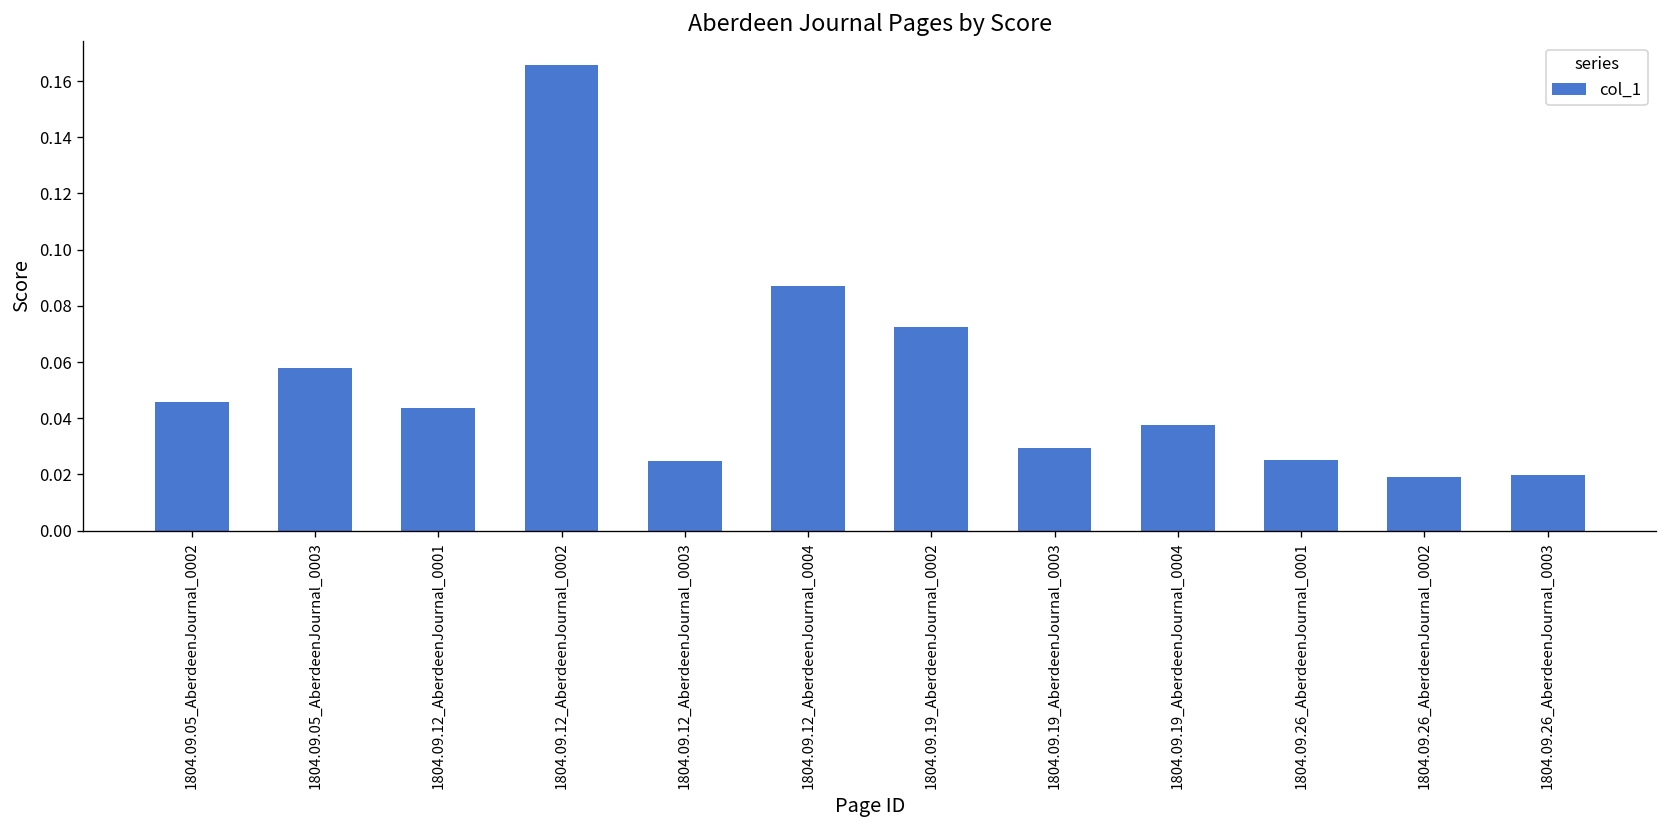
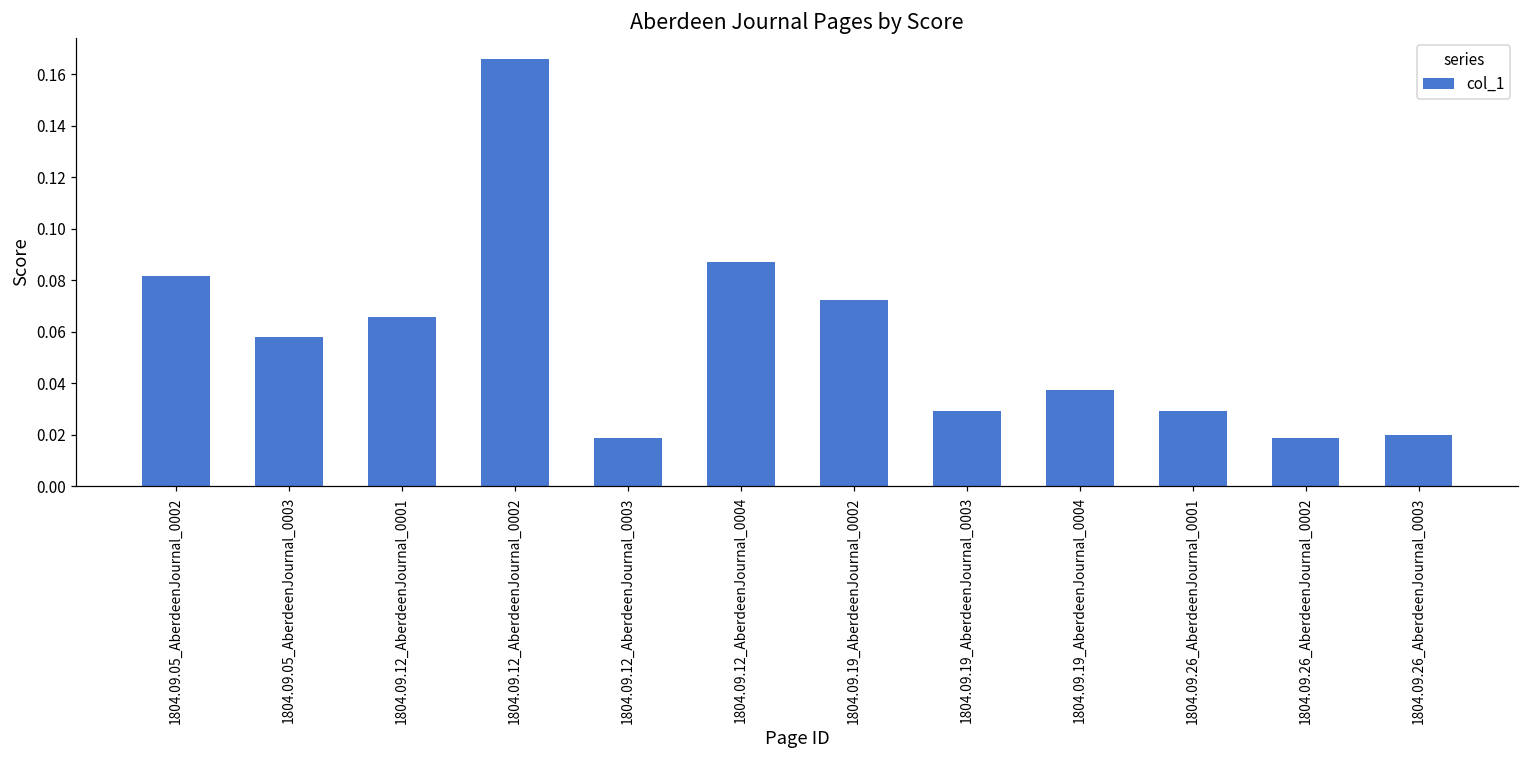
1804.09.05_AberdeenJournal_0002: 0.046 -> 0.082
1804.09.12_AberdeenJournal_0001: 0.044 -> 0.066
1804.09.12_AberdeenJournal_0003: 0.025 -> 0.019
1804.09.26_AberdeenJournal_0001: 0.025 -> 0.029
